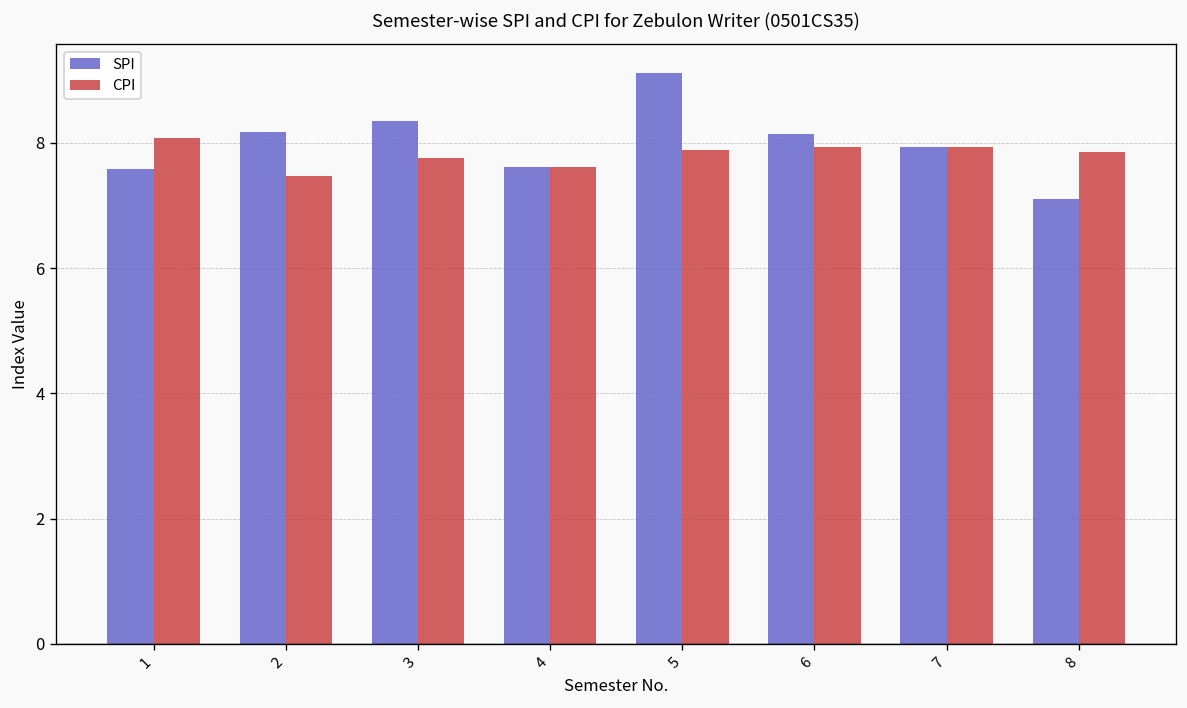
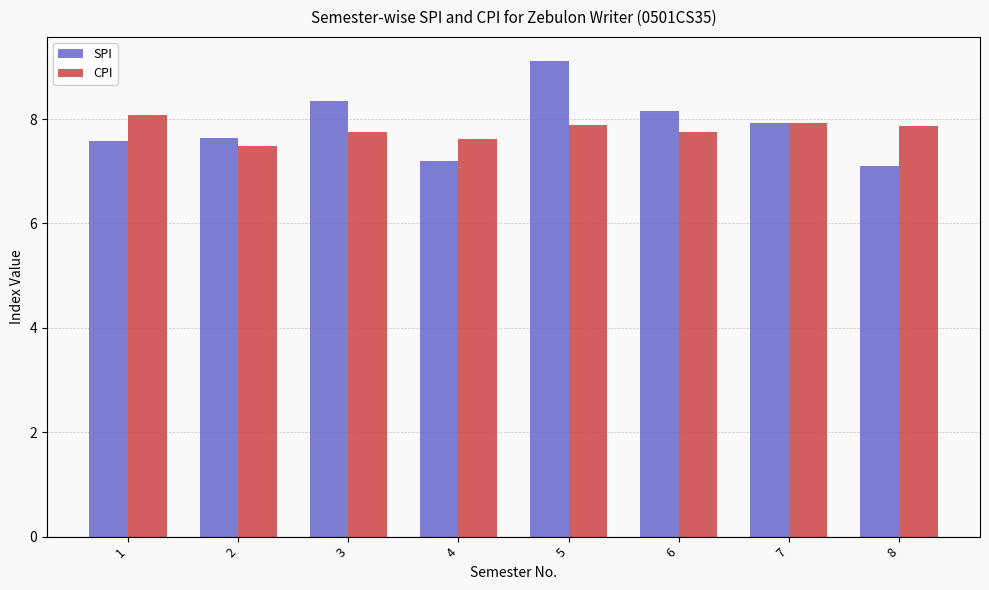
SPI, 2: 8.2 -> 7.6
SPI, 4: 7.6 -> 7.2
CPI, 6: 7.9 -> 7.8
